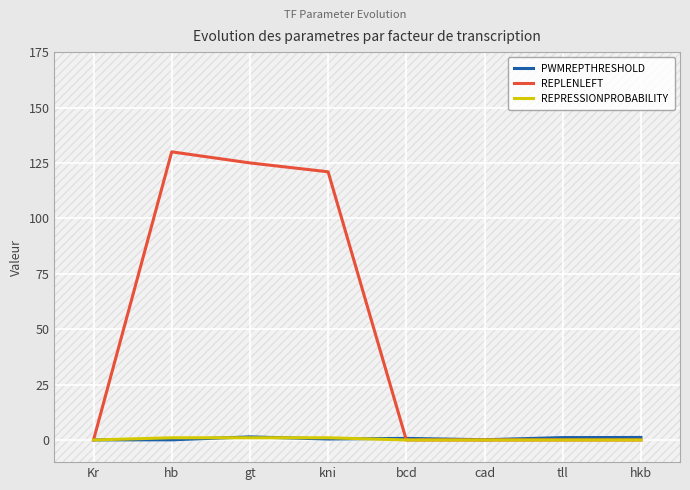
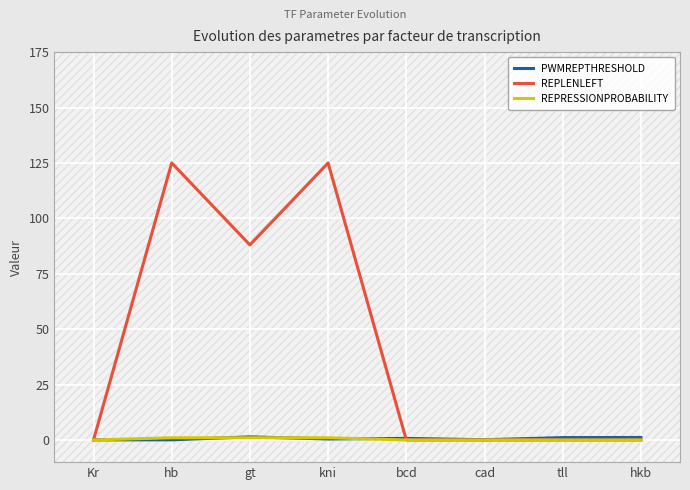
REPLENLEFT, hb: 130 -> 125
REPLENLEFT, gt: 125 -> 88
REPLENLEFT, kni: 121 -> 125
